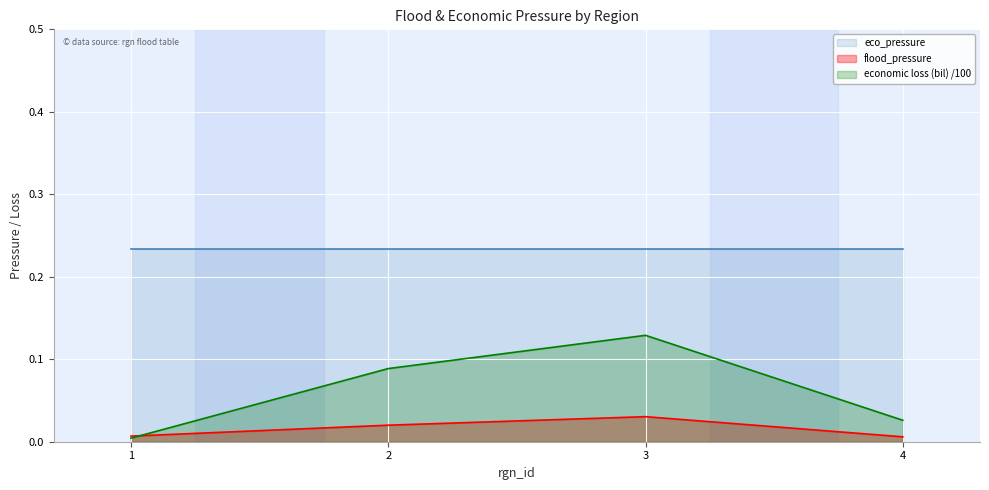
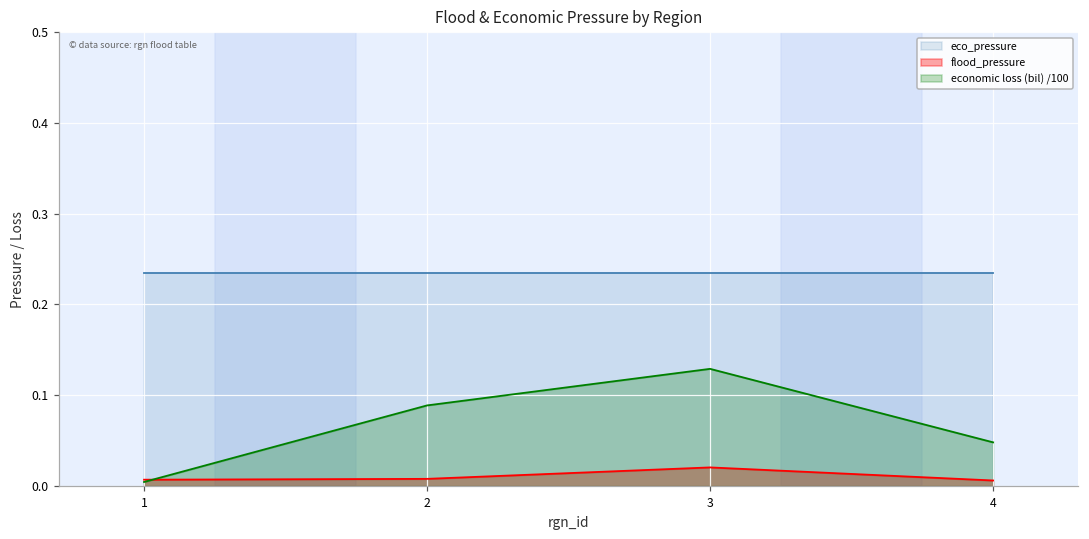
flood_pressure, 2: 0.02 -> 0.01
flood_pressure, 3: 0.03 -> 0.02
economic loss (bil) /100, 4: 0.03 -> 0.05
